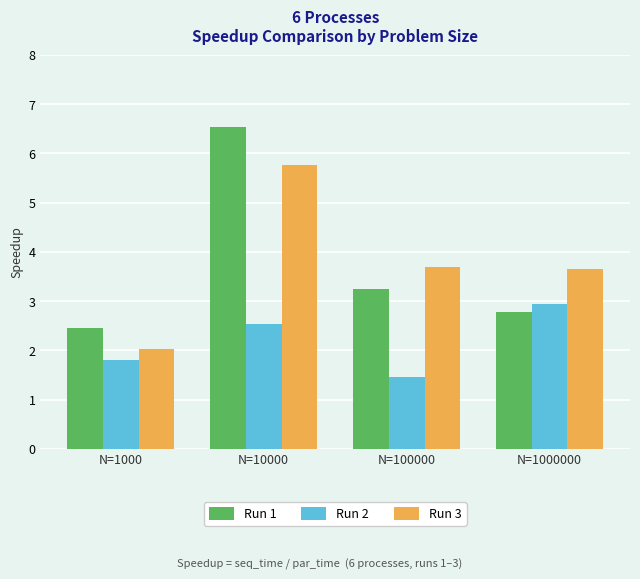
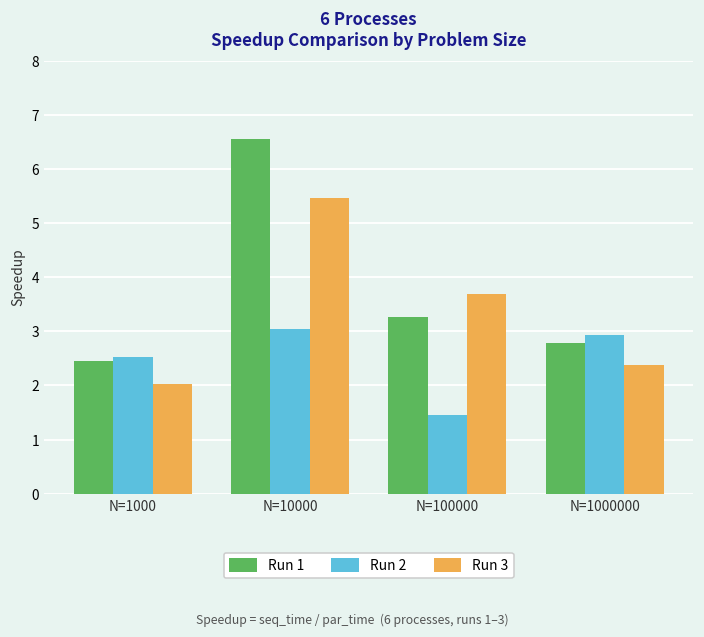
Run 2, N=1000: 1.8 -> 2.5
Run 2, N=10000: 2.5 -> 3.1
Run 3, N=10000: 5.8 -> 5.5
Run 3, N=1000000: 3.7 -> 2.4
